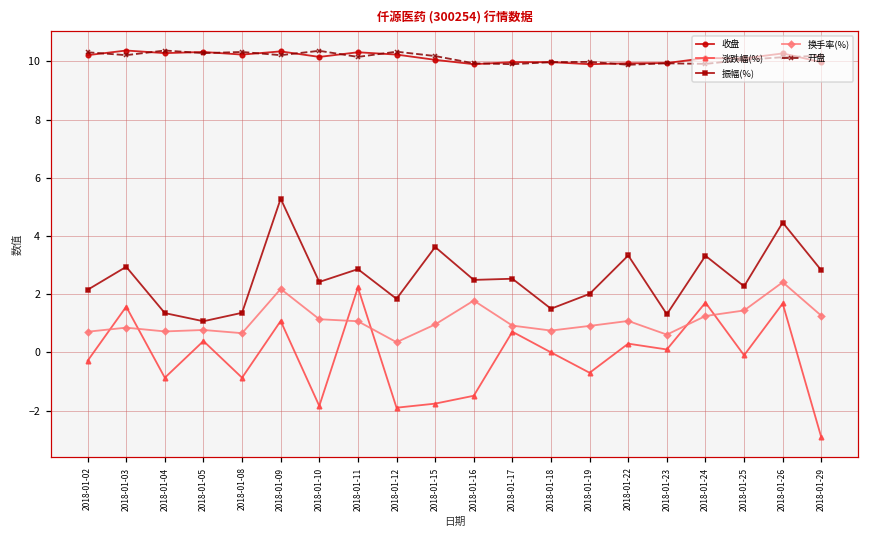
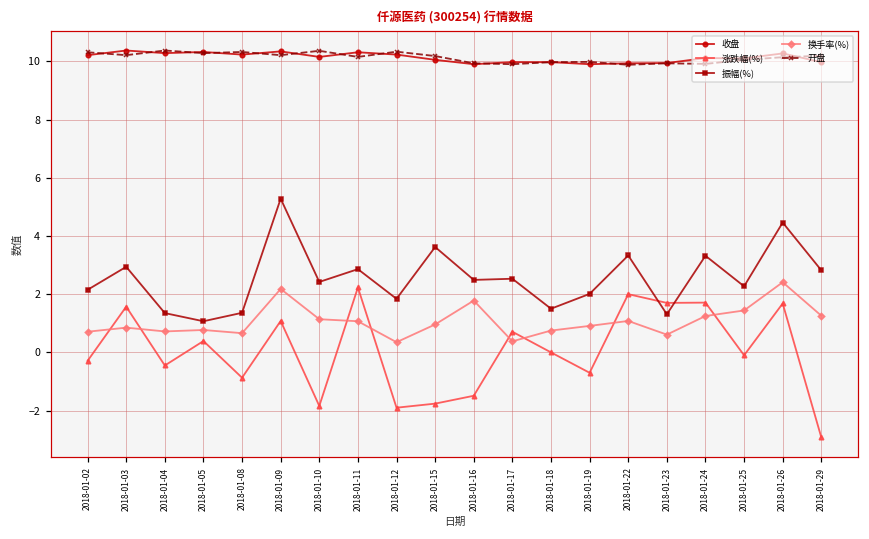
涨跌幅(%), 2018-01-04: -0.9 -> -0.5
换手率(%), 2018-01-17: 0.9 -> 0.4
涨跌幅(%), 2018-01-22: 0.3 -> 2.0
涨跌幅(%), 2018-01-23: 0.1 -> 1.7
